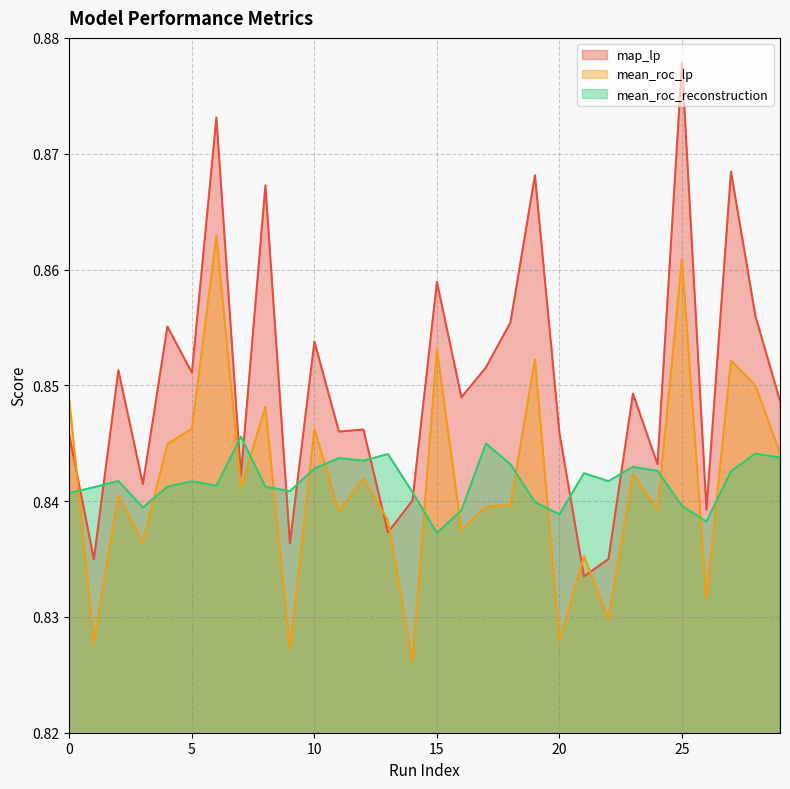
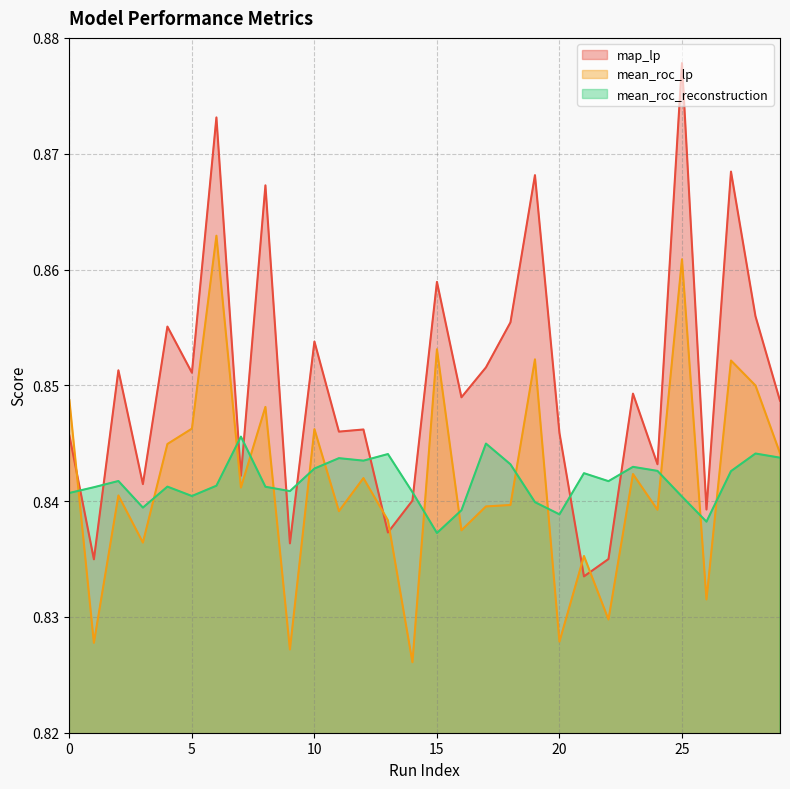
mean_roc_reconstruction, 5: 0.8417 -> 0.8404
mean_roc_reconstruction, 25: 0.8396 -> 0.8404
